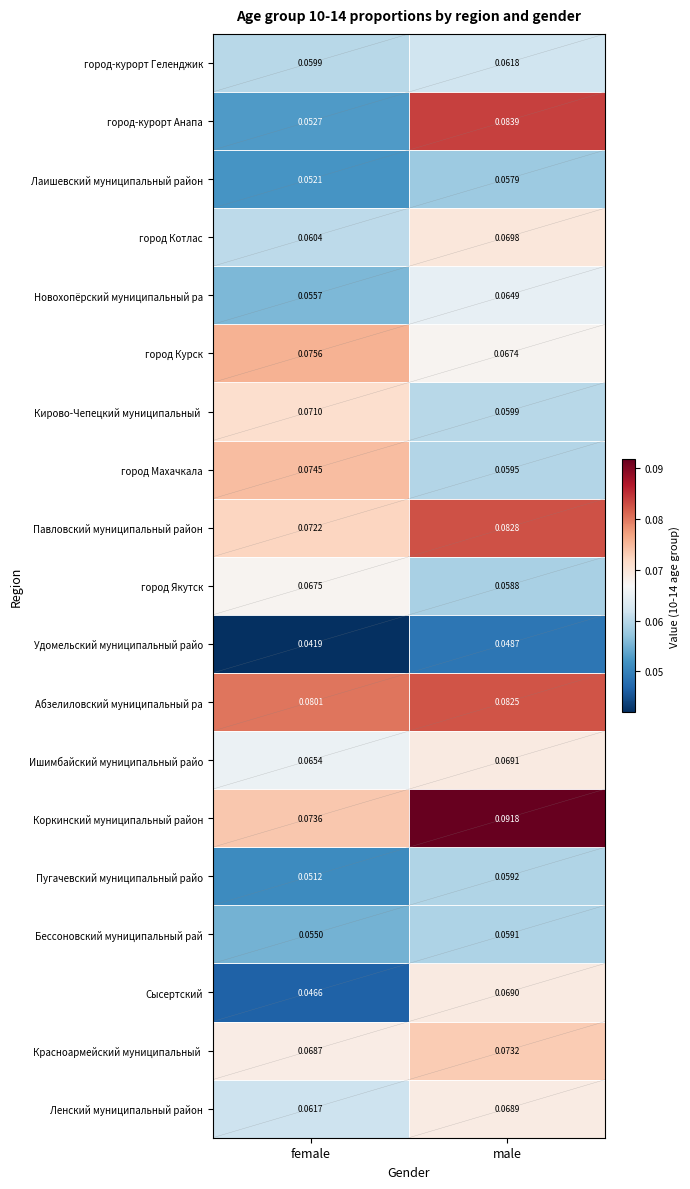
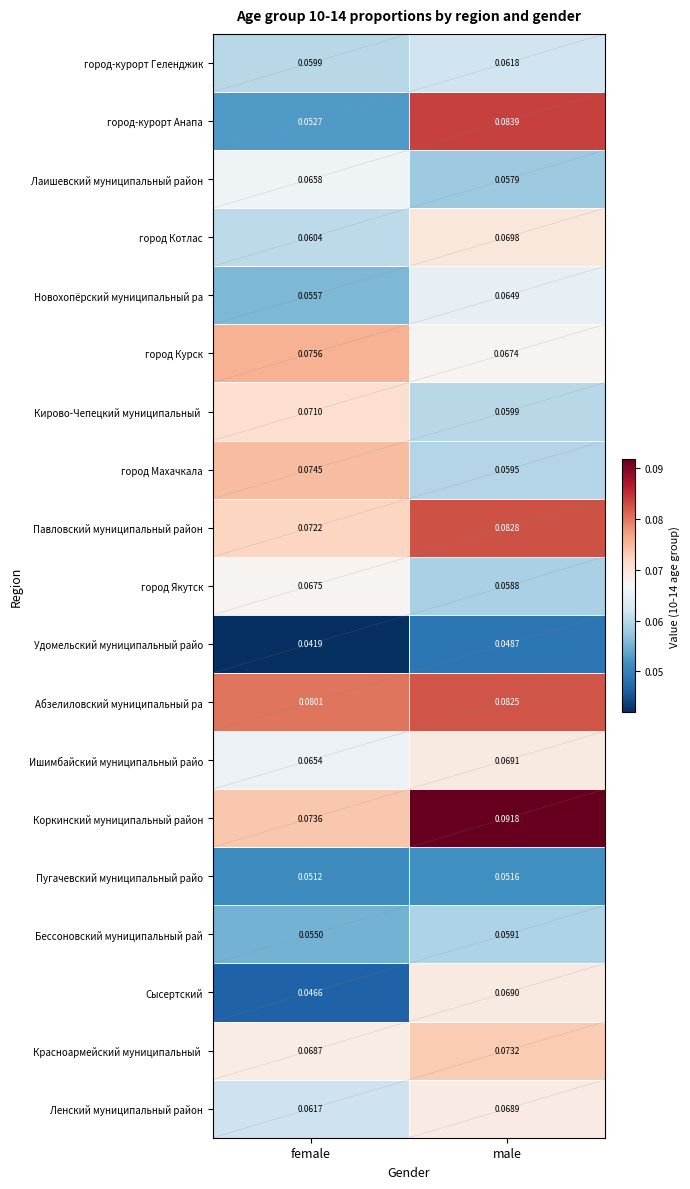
Лаишевский муниципальный район, female: 0.0521 -> 0.0658
Пугачевский муниципальный райо, male: 0.0592 -> 0.0516
